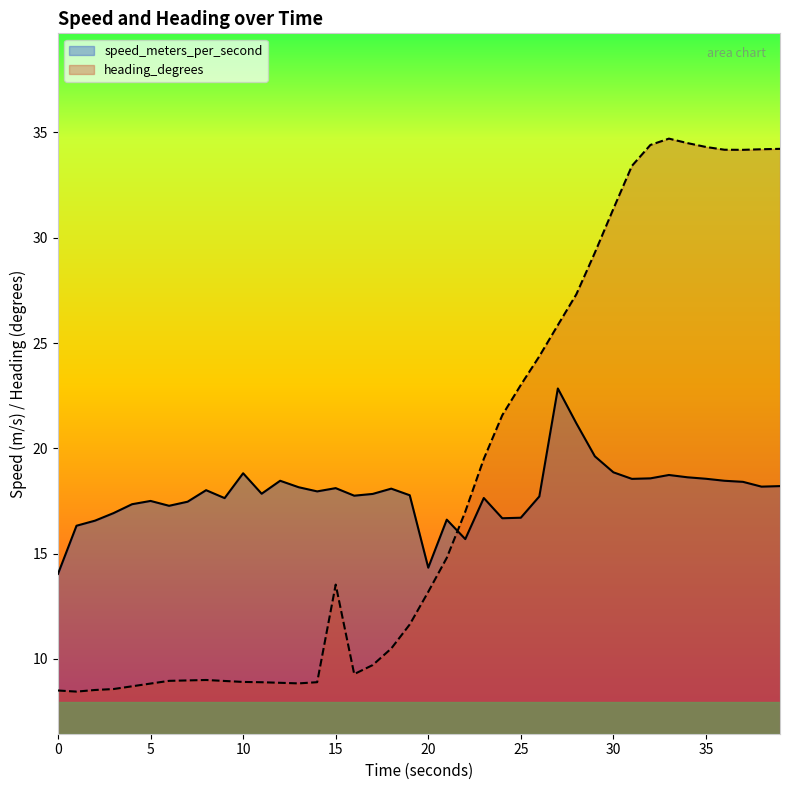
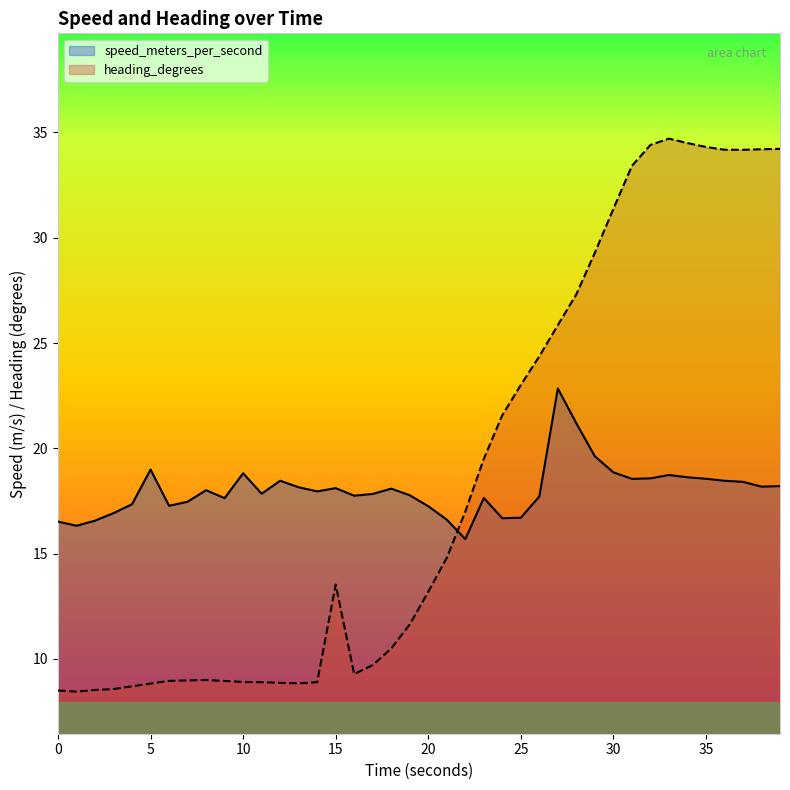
speed_meters_per_second, 0: 14.0 -> 16.5
speed_meters_per_second, 5: 17.5 -> 19.0
speed_meters_per_second, 20: 14.3 -> 17.3
